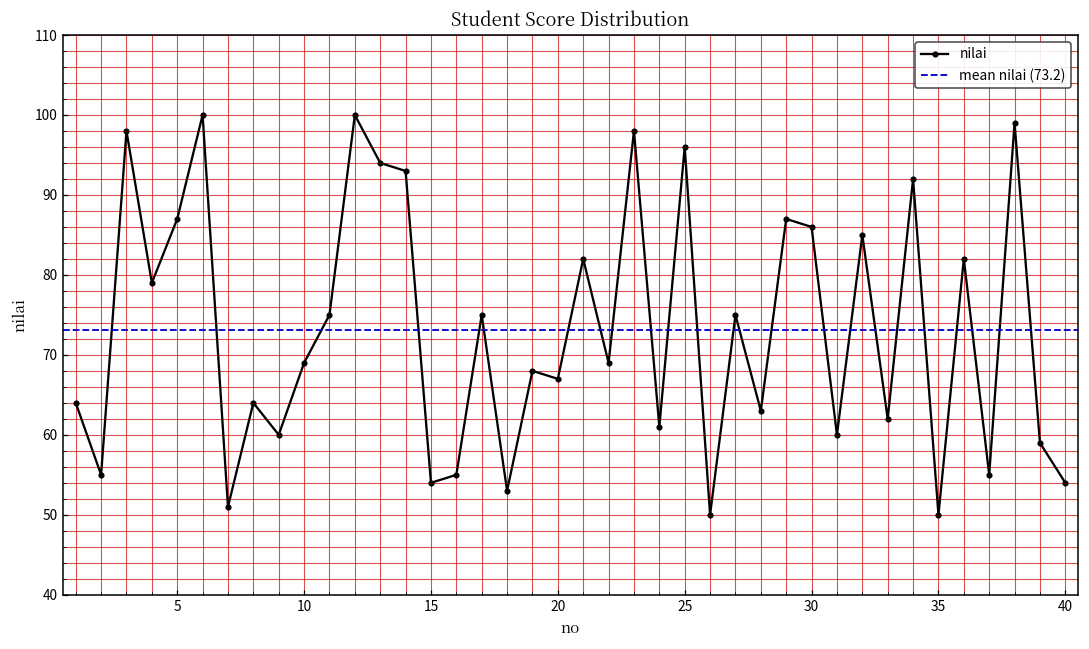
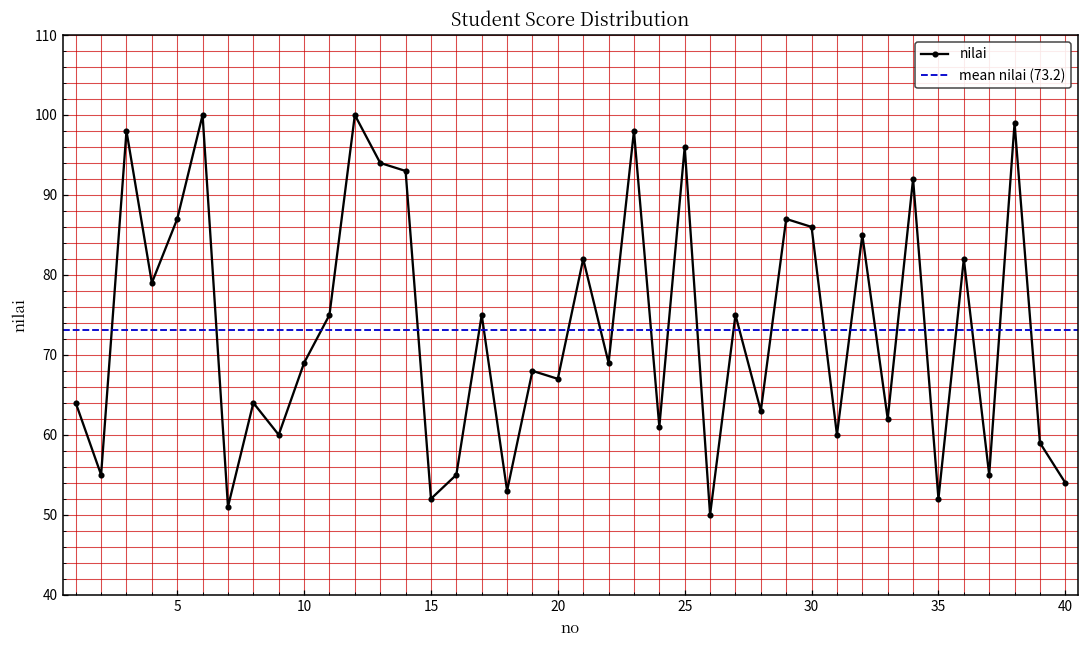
15: 54 -> 52
35: 50 -> 52
